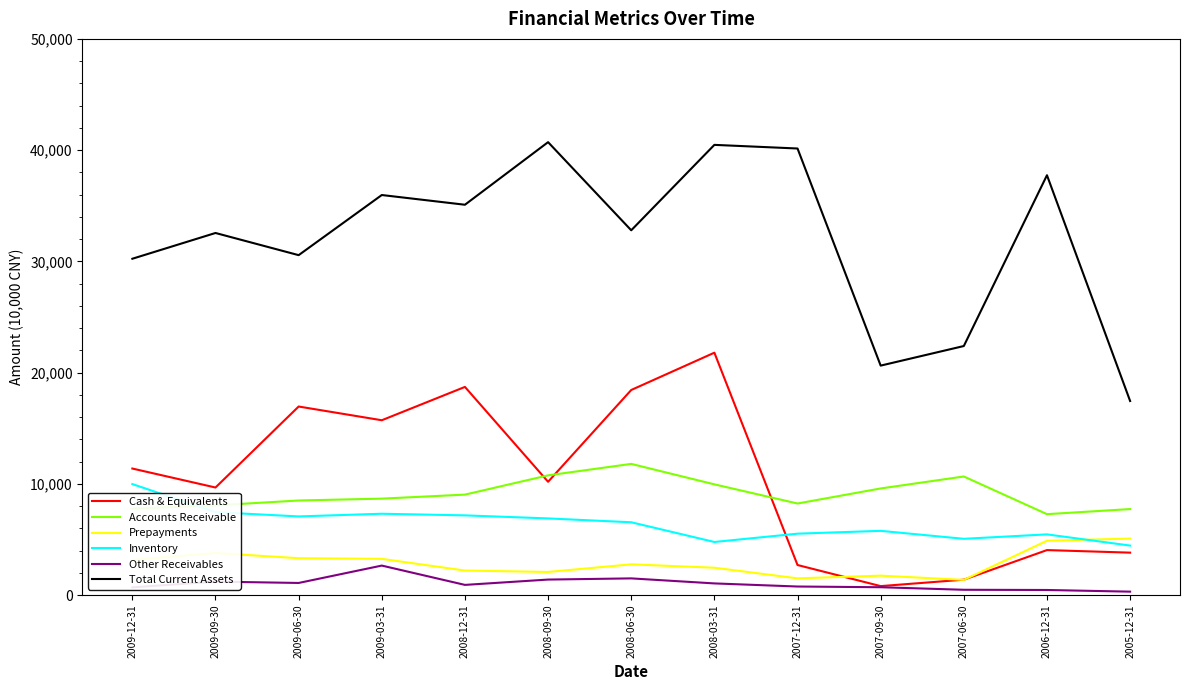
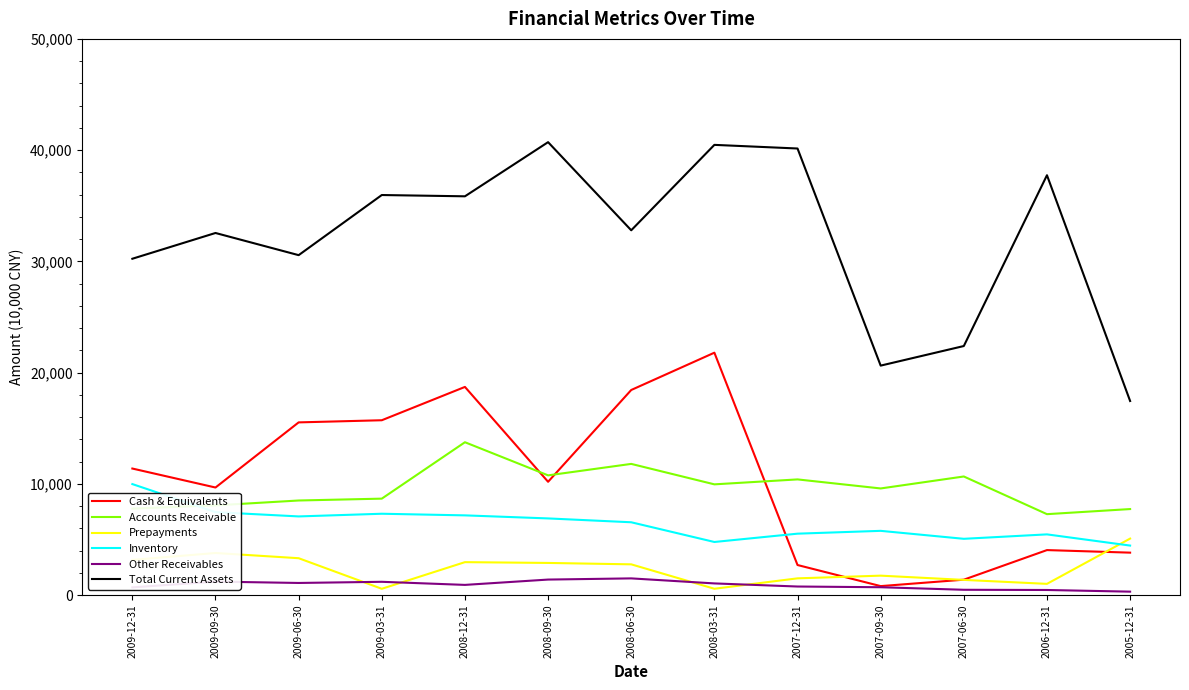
Cash & Equivalents, 2009-06-30: 17,000 -> 15,500
Prepayments, 2009-03-31: 3,300 -> 600
Other Receivables, 2009-03-31: 2,700 -> 1,200
Accounts Receivable, 2008-12-31: 9,000 -> 13,700
Prepayments, 2008-12-31: 2,200 -> 3,000
Total Current Assets, 2008-12-31: 35,100 -> 35,800
Prepayments, 2008-09-30: 2,100 -> 2,900
Prepayments, 2008-03-31: 2,500 -> 600
Accounts Receivable, 2007-12-31: 8,200 -> 10,400
Prepayments, 2006-12-31: 4,900 -> 1,000
